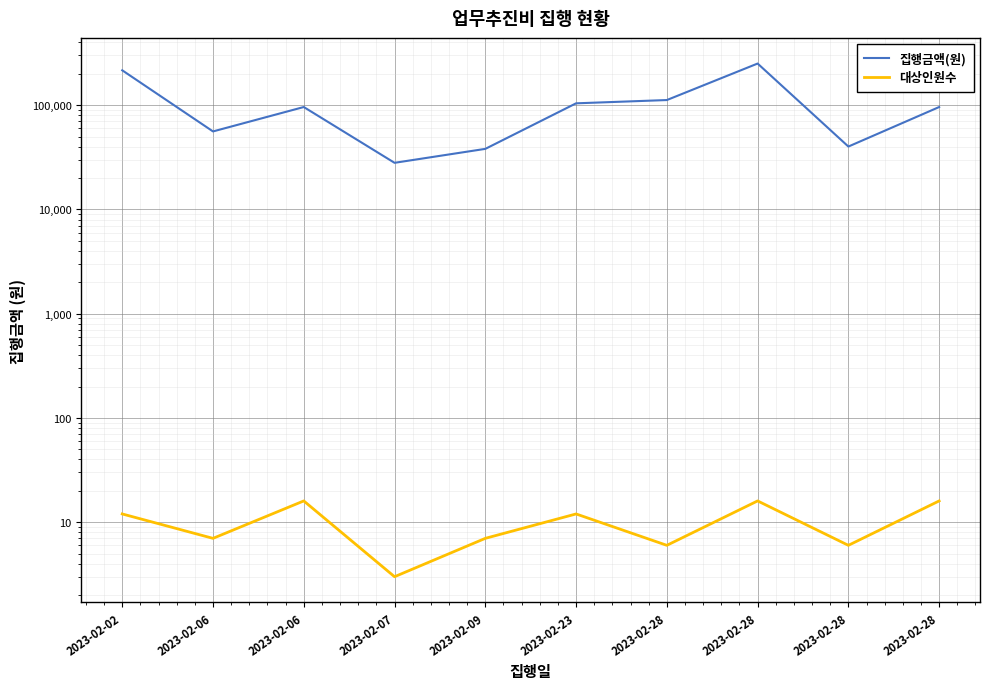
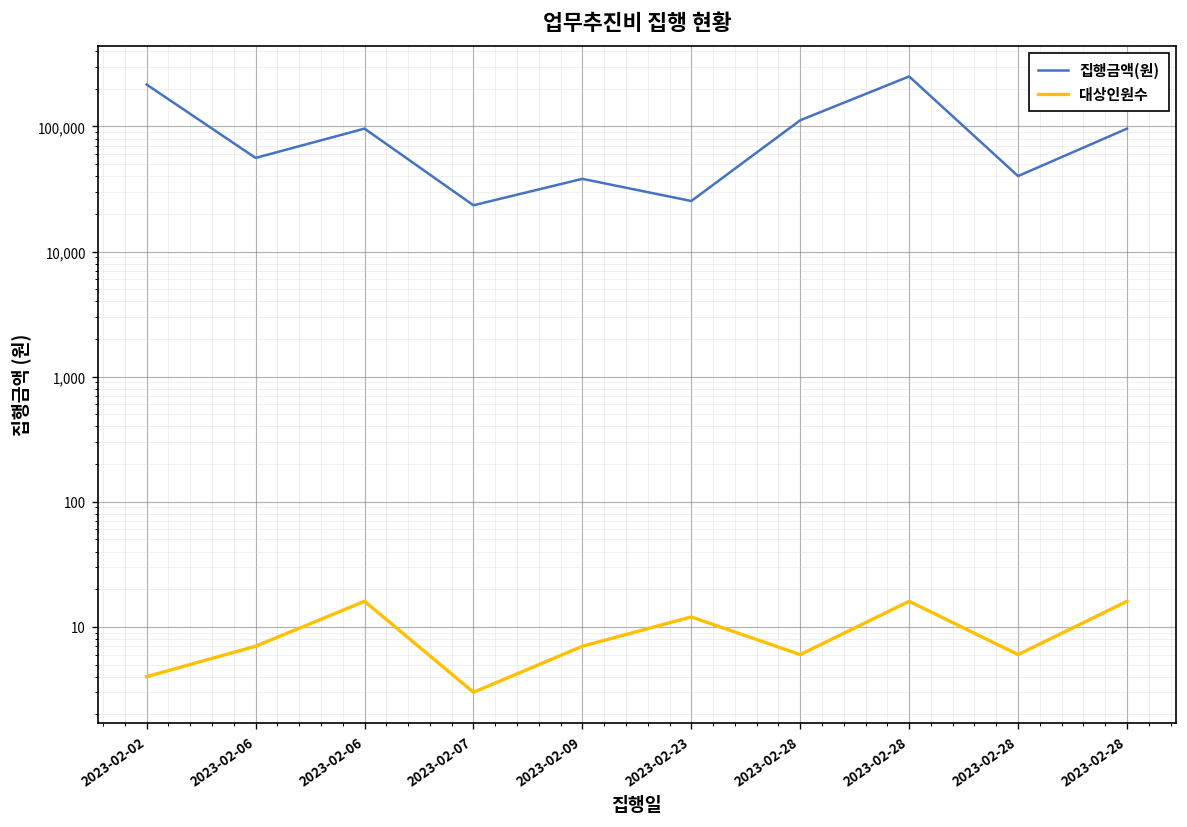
대상인원수, 2023-02-02: 12 -> 4
집행금액(원), 2023-02-07: 28,000 -> 23,000
집행금액(원), 2023-02-23: 100,000 -> 25,000
